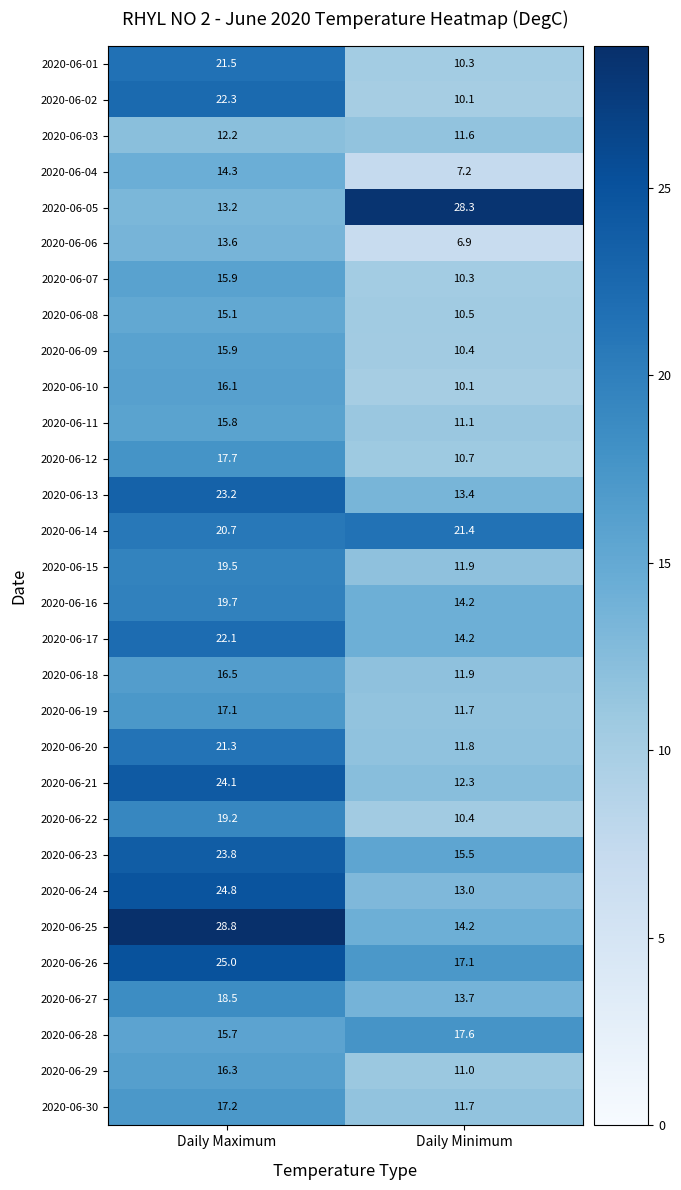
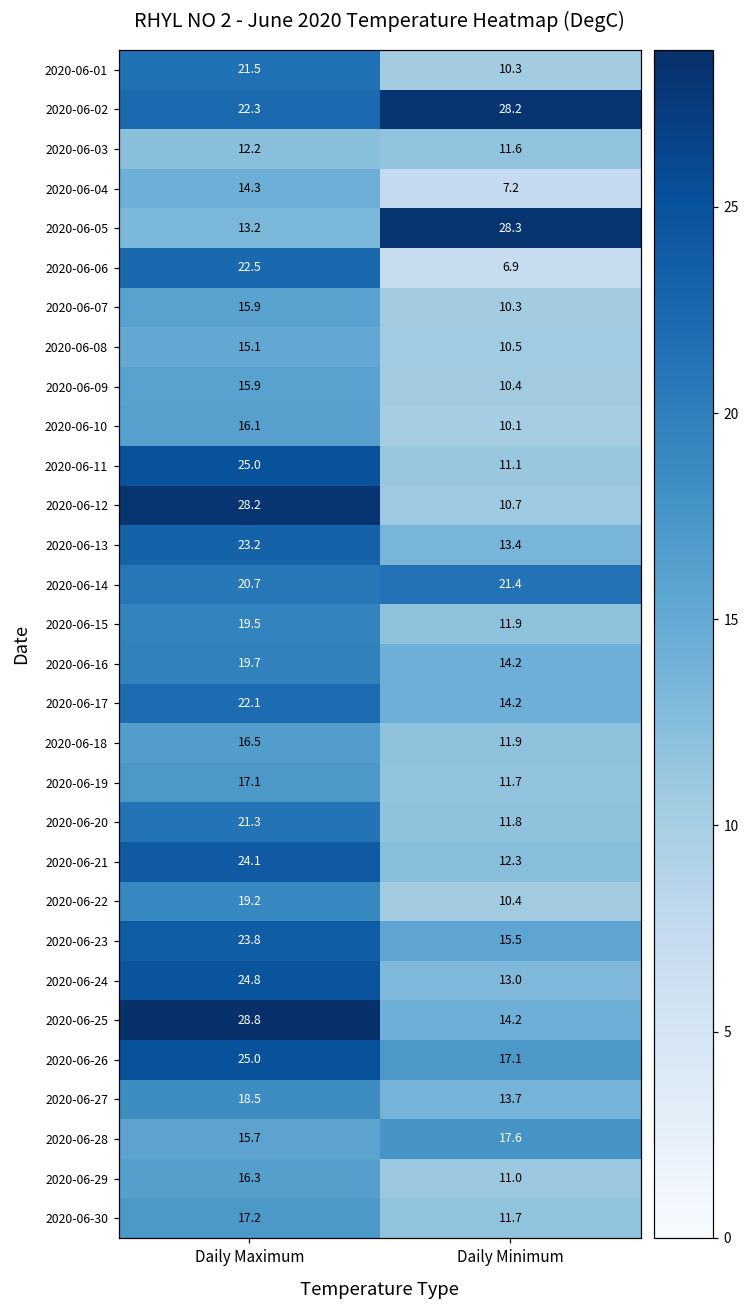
2020-06-02, Daily Minimum: 10.1 -> 28.2
2020-06-06, Daily Maximum: 13.6 -> 22.5
2020-06-11, Daily Maximum: 15.8 -> 25.0
2020-06-12, Daily Maximum: 17.7 -> 28.2
